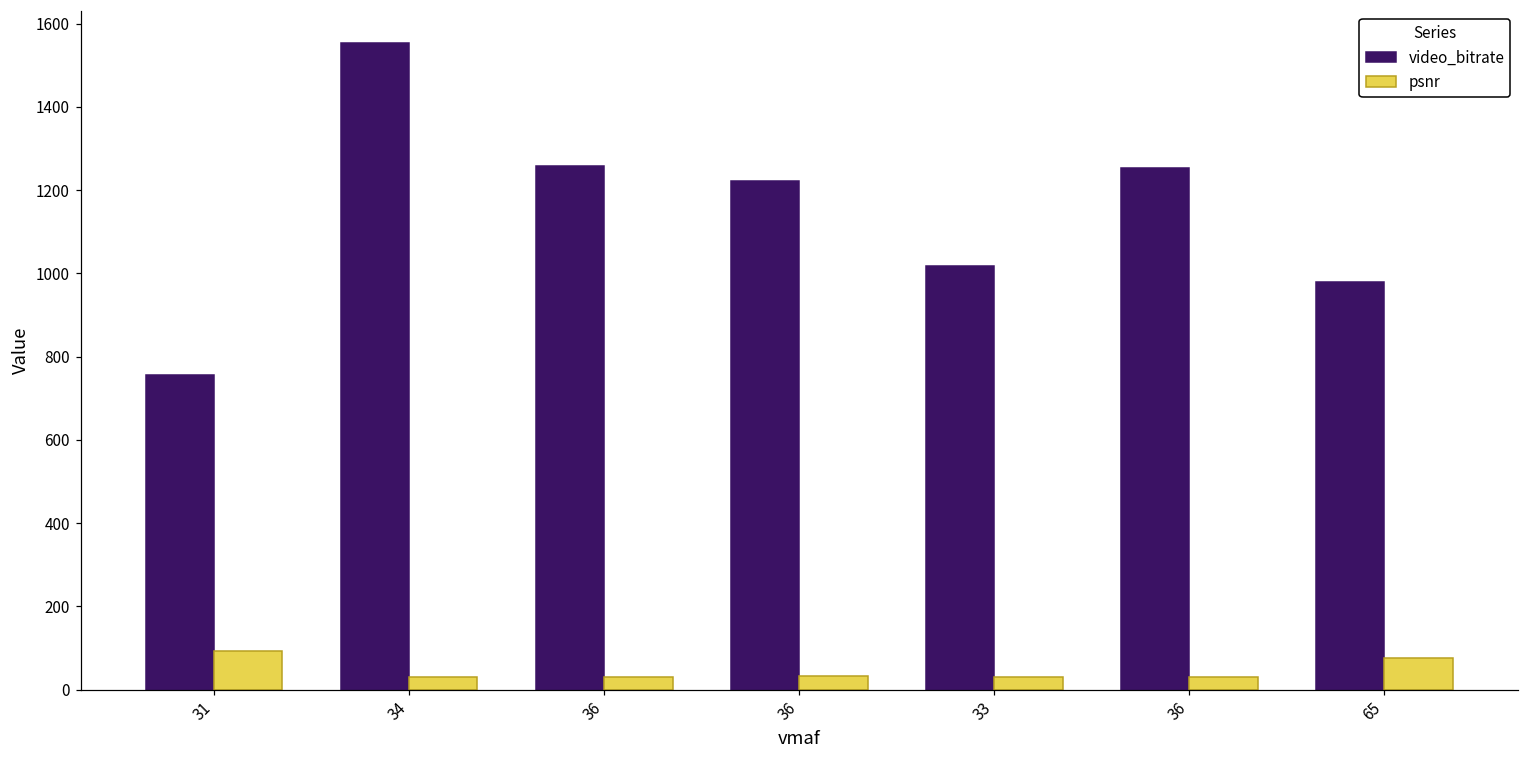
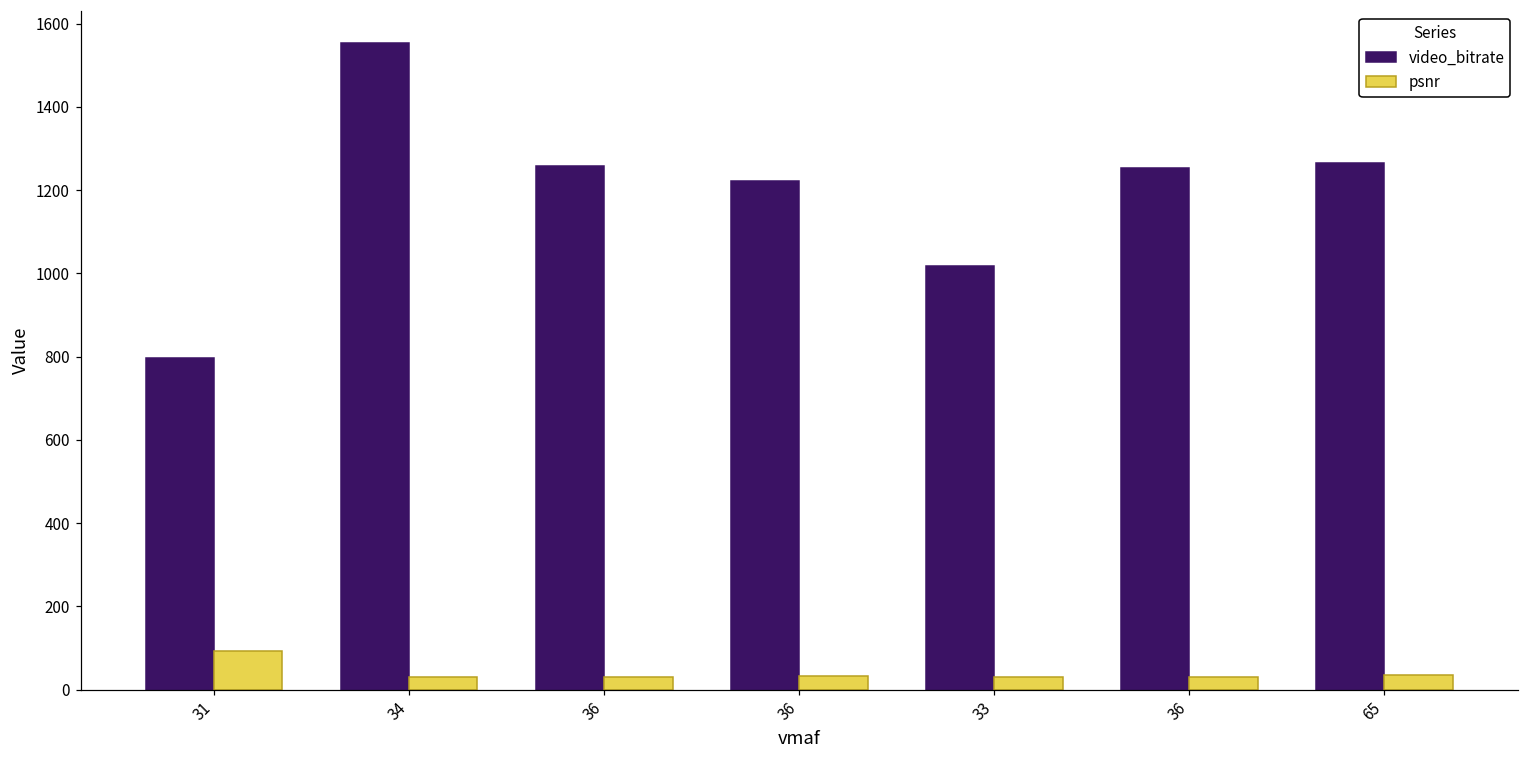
video_bitrate, 31: 760 -> 800
video_bitrate, 65: 980 -> 1270
psnr, 65: 80 -> 30
